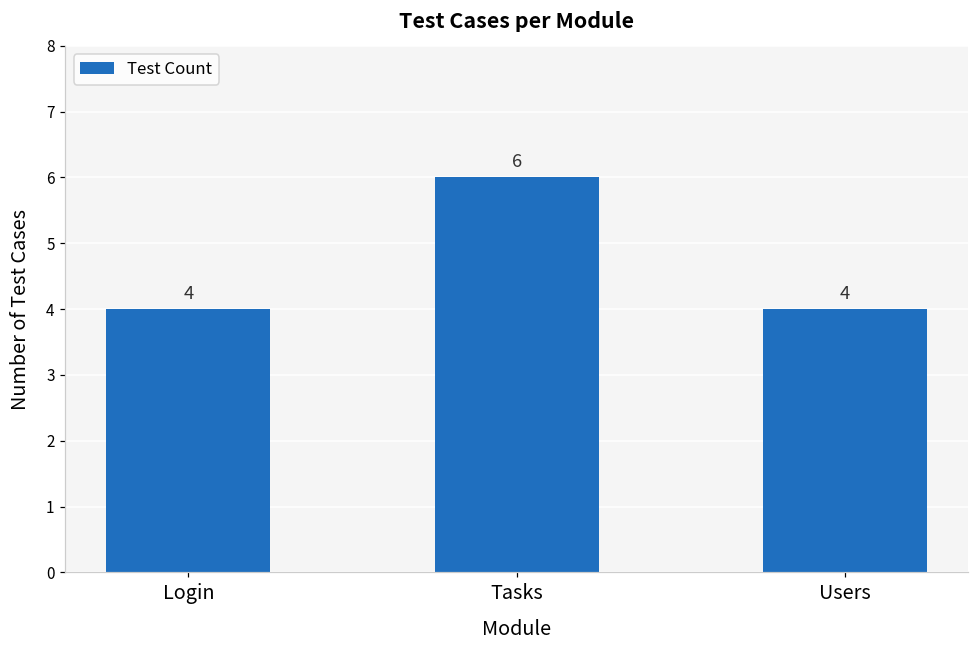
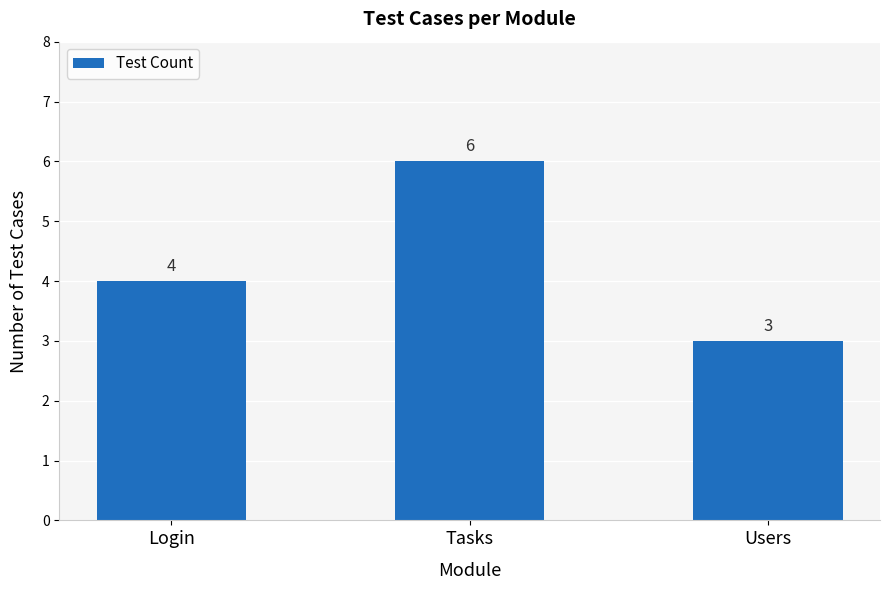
Users: 4 -> 3
